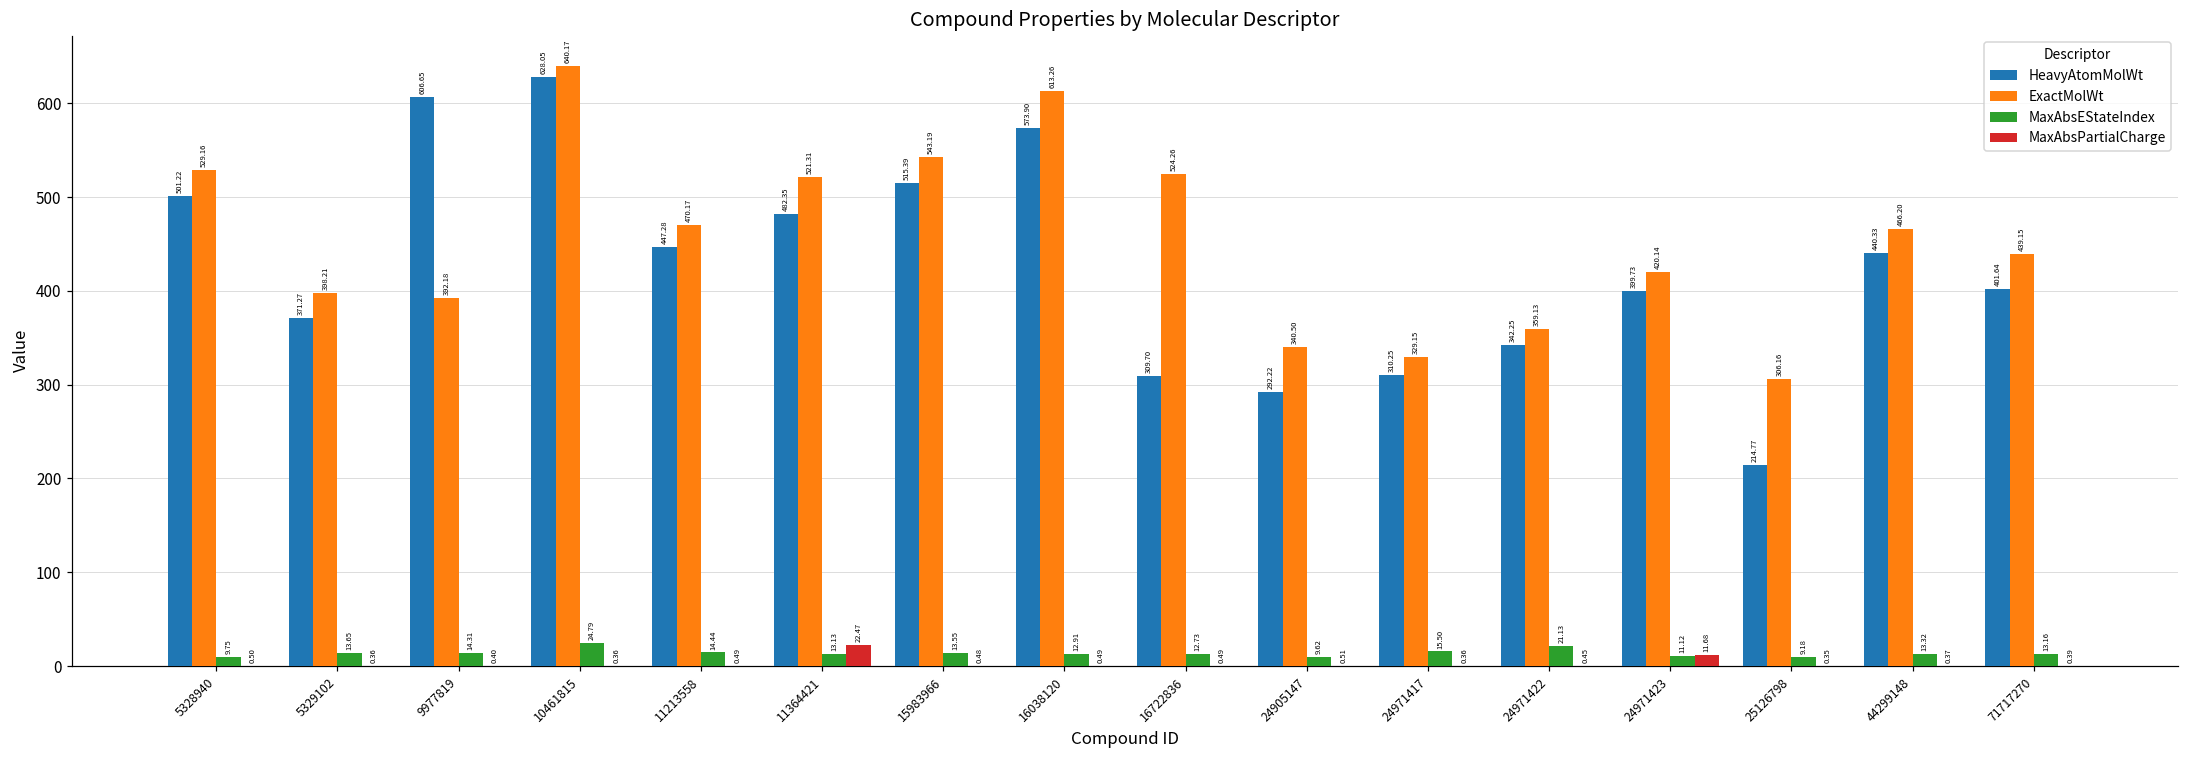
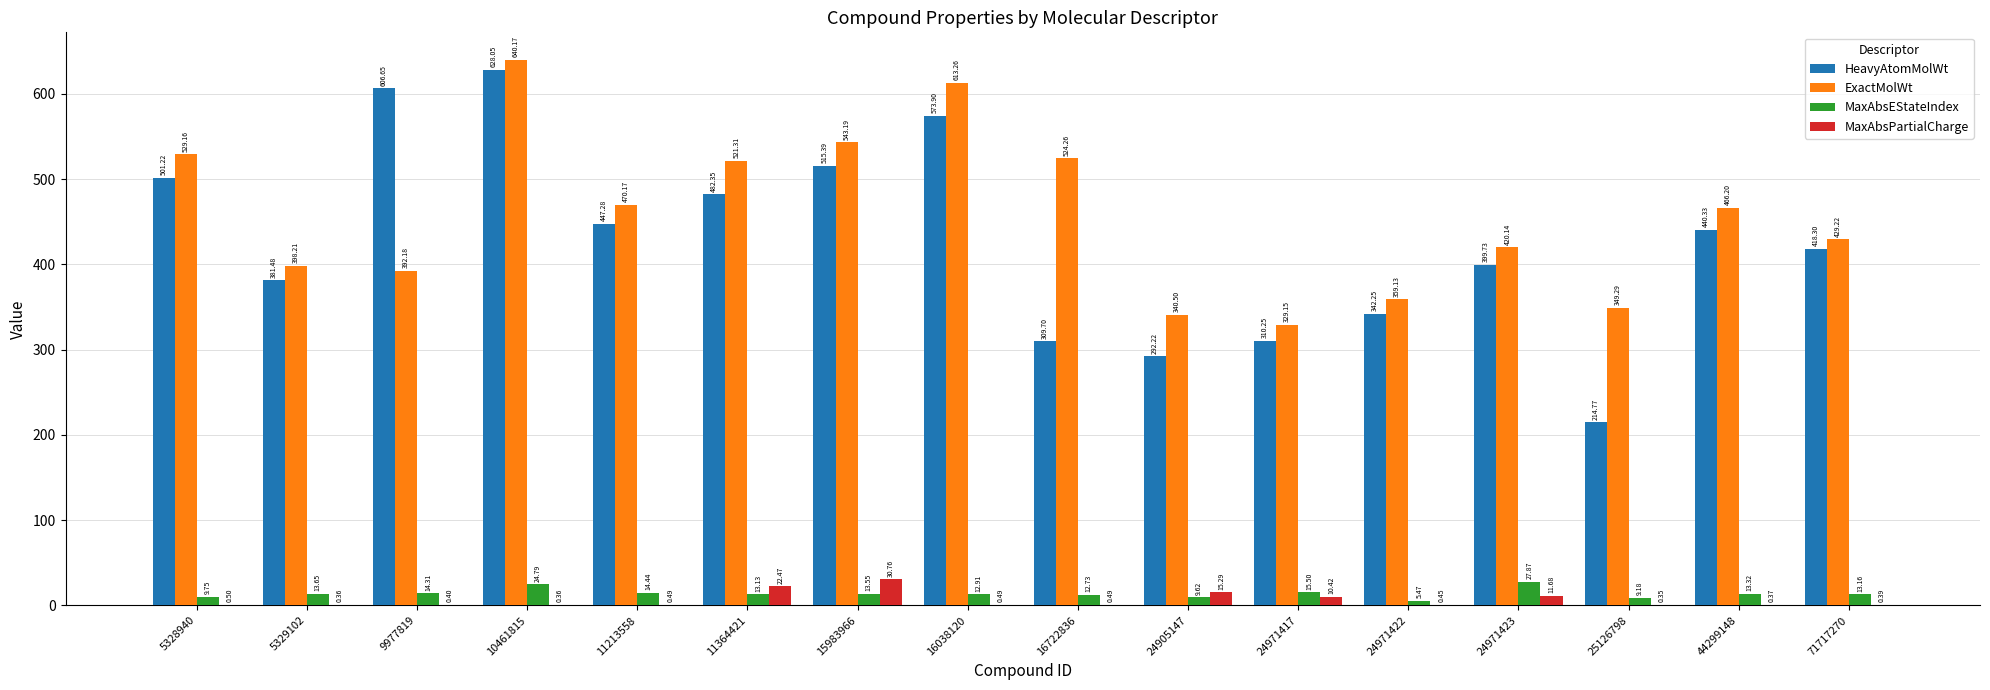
HeavyAtomMolWt, 5329102: 371.27 -> 381.48
MaxAbsPartialCharge, 15983966: 0.48 -> 30.76
MaxAbsPartialCharge, 24905147: 0.51 -> 15.29
MaxAbsPartialCharge, 24971417: 0.36 -> 10.42
MaxAbsEStateIndex, 24971422: 21.13 -> 5.47
MaxAbsEStateIndex, 24971423: 11.12 -> 27.87
ExactMolWt, 25126798: 306.16 -> 349.29
HeavyAtomMolWt, 71717270: 401.64 -> 418.30
ExactMolWt, 71717270: 439.15 -> 429.22
